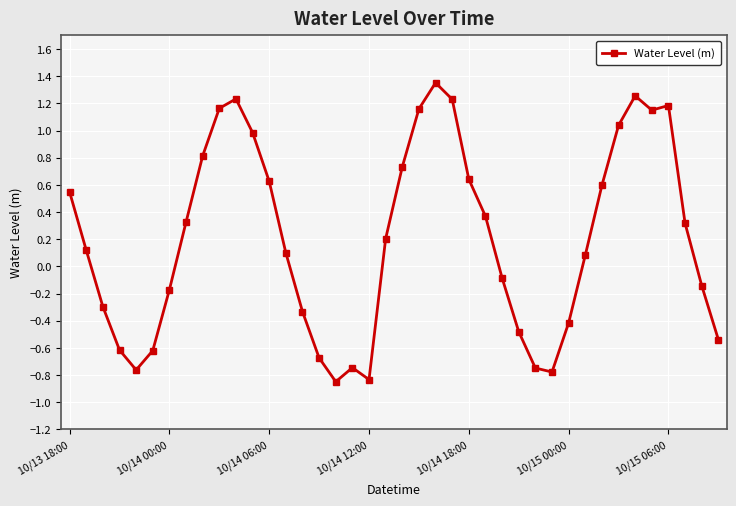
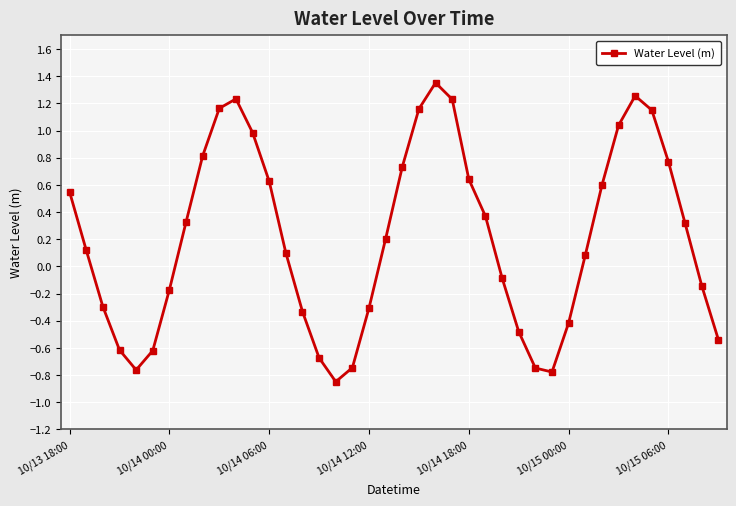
10/14 12:00: -0.83 -> -0.31
10/15 06:00: 1.18 -> 0.77
